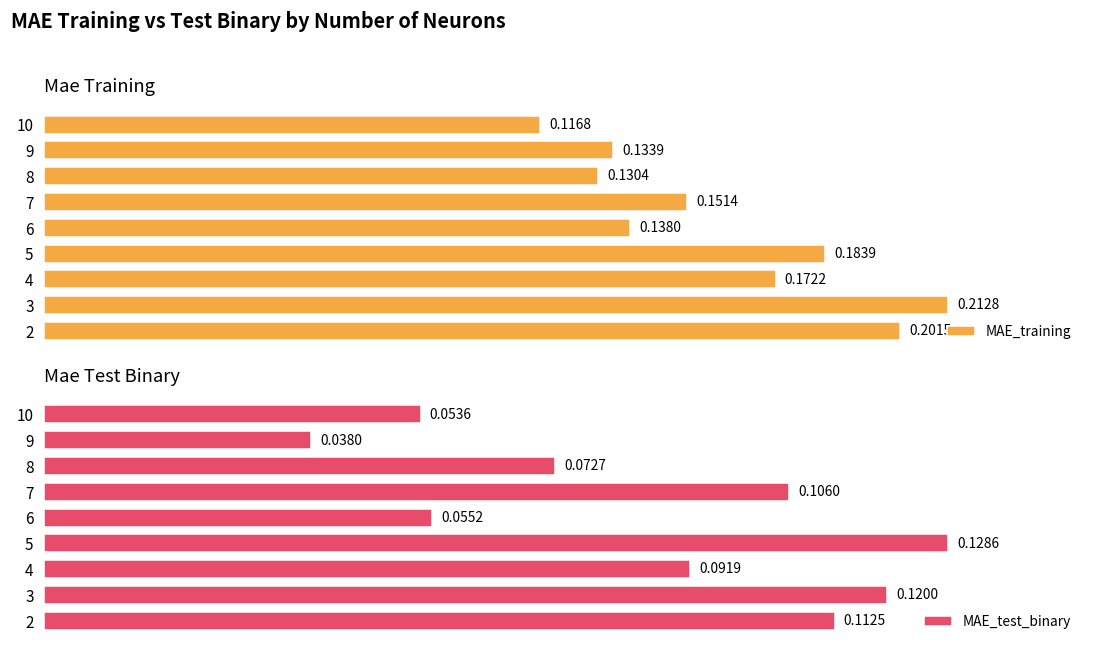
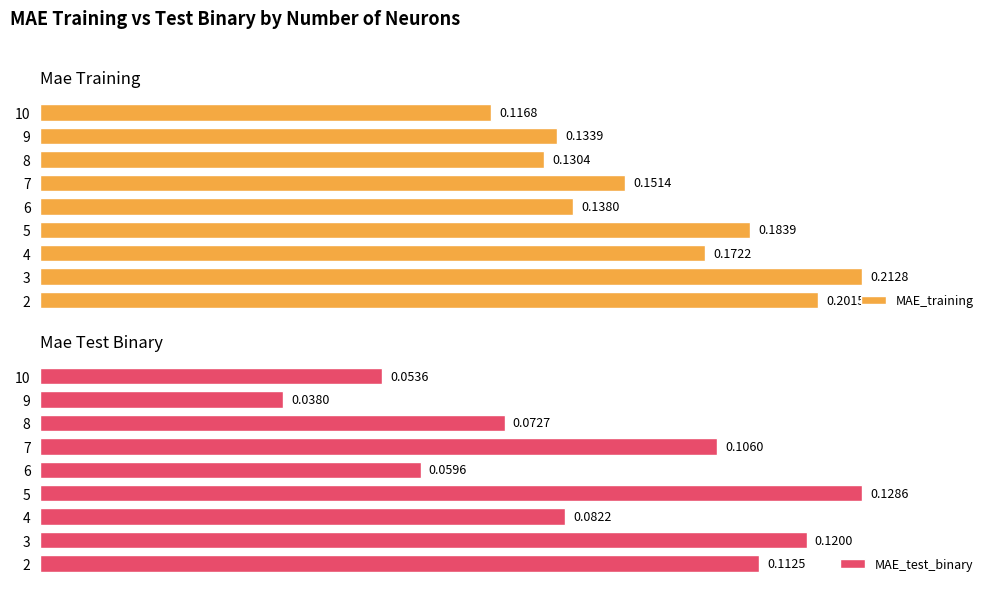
Mae Test Binary, 6: 0.0552 -> 0.0596
Mae Test Binary, 4: 0.0919 -> 0.0822
